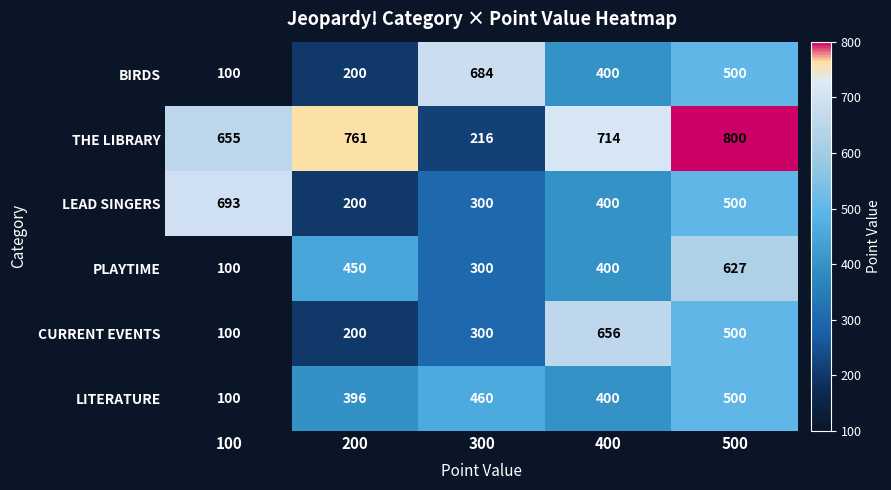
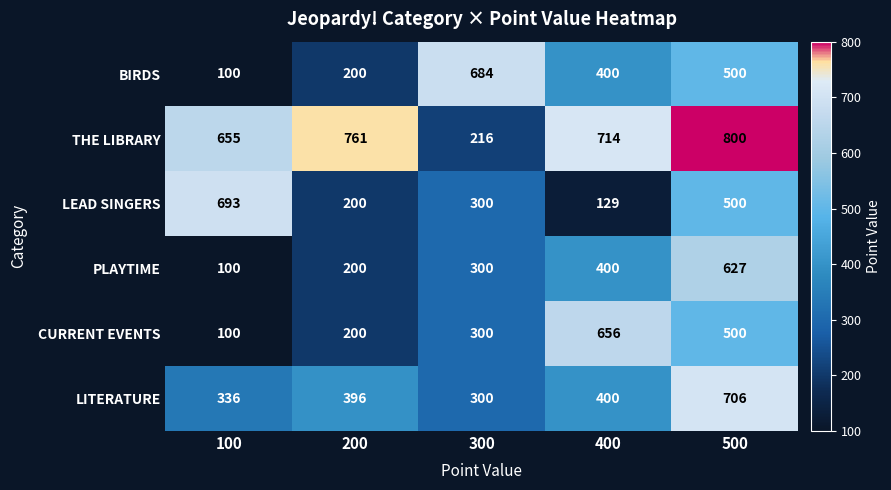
LEAD SINGERS, 400: 400 -> 129
PLAYTIME, 200: 450 -> 200
LITERATURE, 100: 100 -> 336
LITERATURE, 300: 460 -> 300
LITERATURE, 500: 500 -> 706
